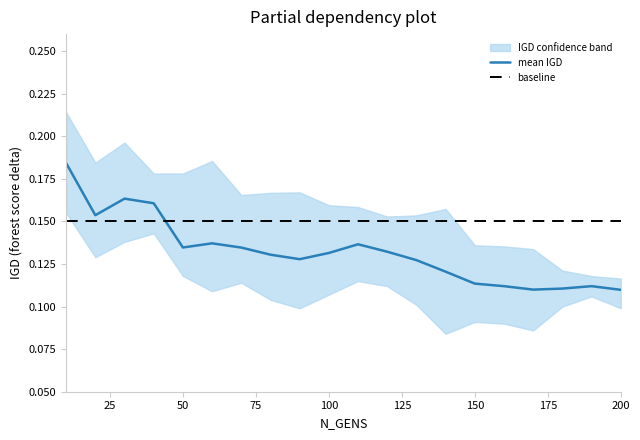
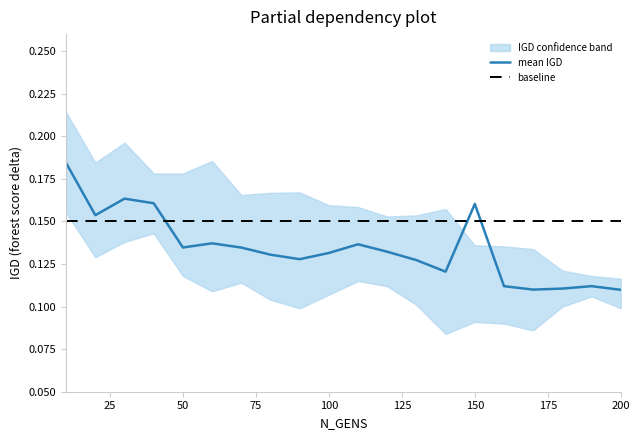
mean IGD, 150: 0.113 -> 0.160
